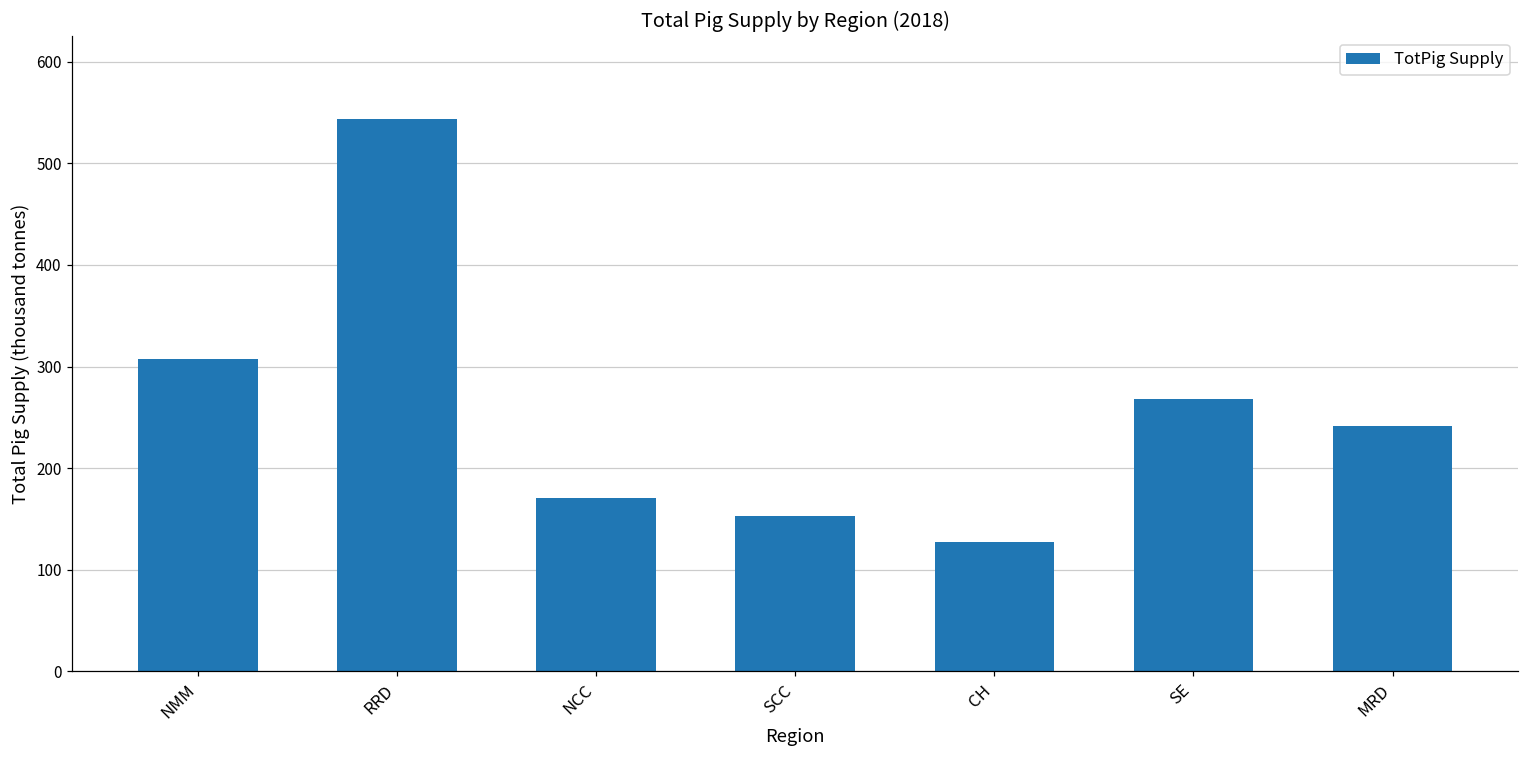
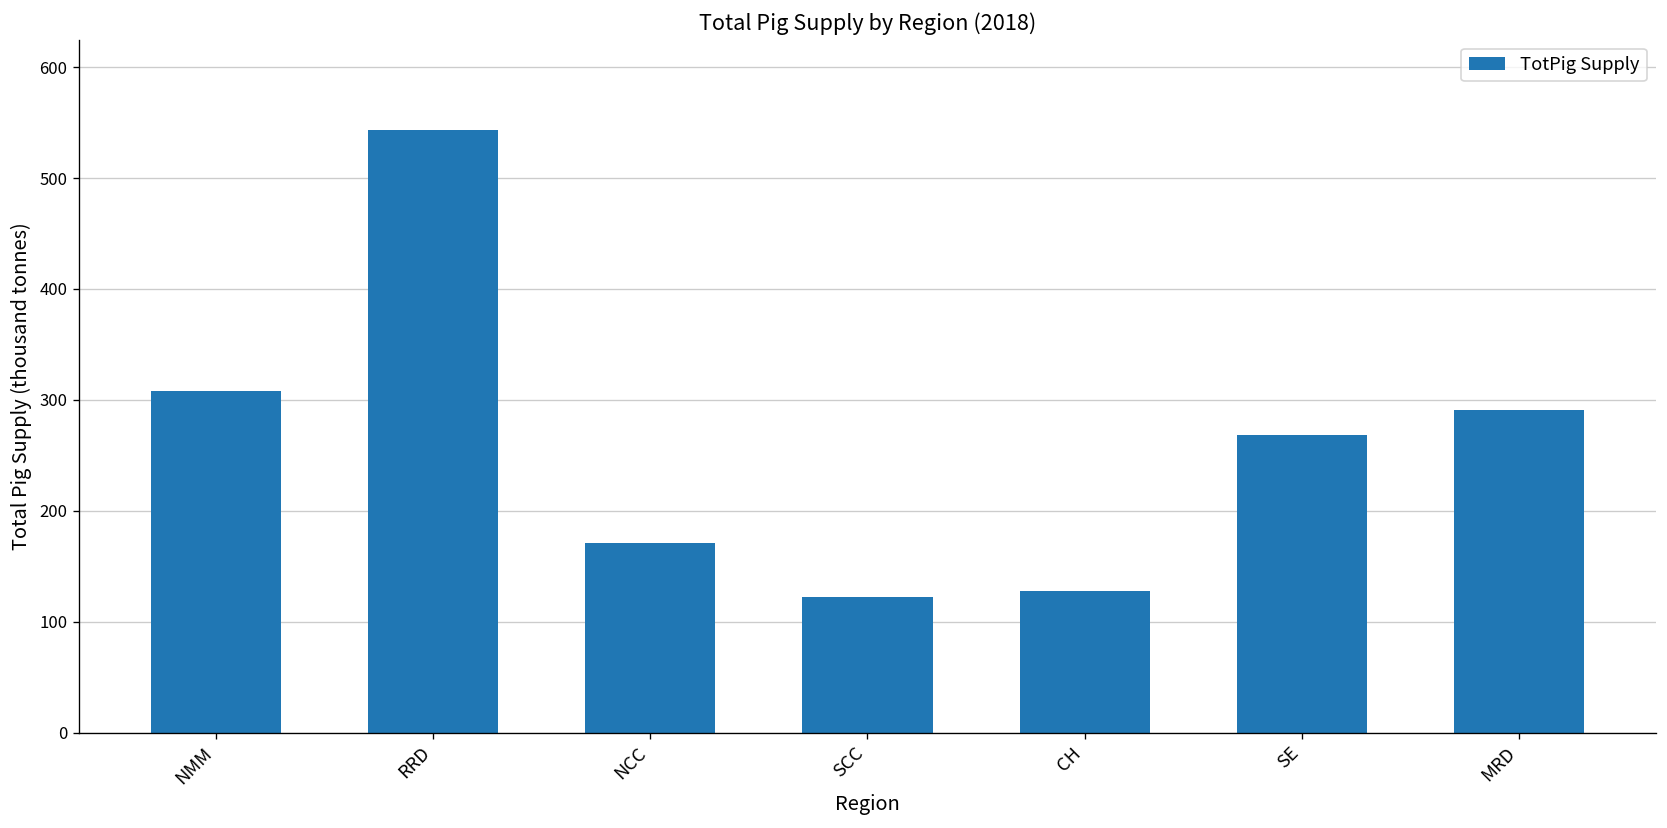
SCC: 150 -> 120
MRD: 240 -> 290
